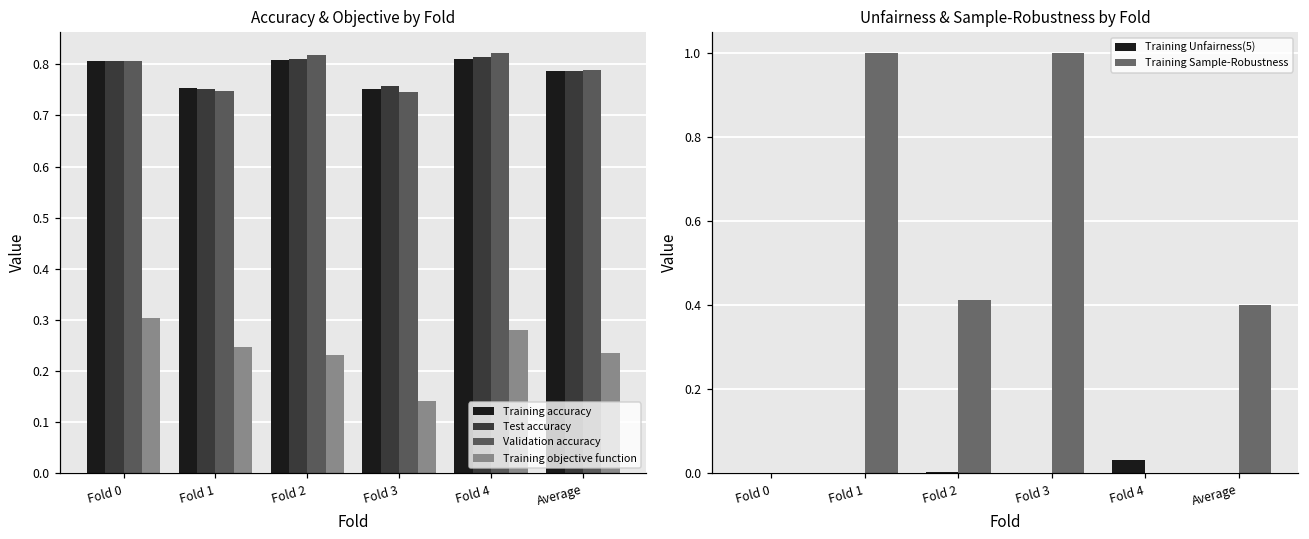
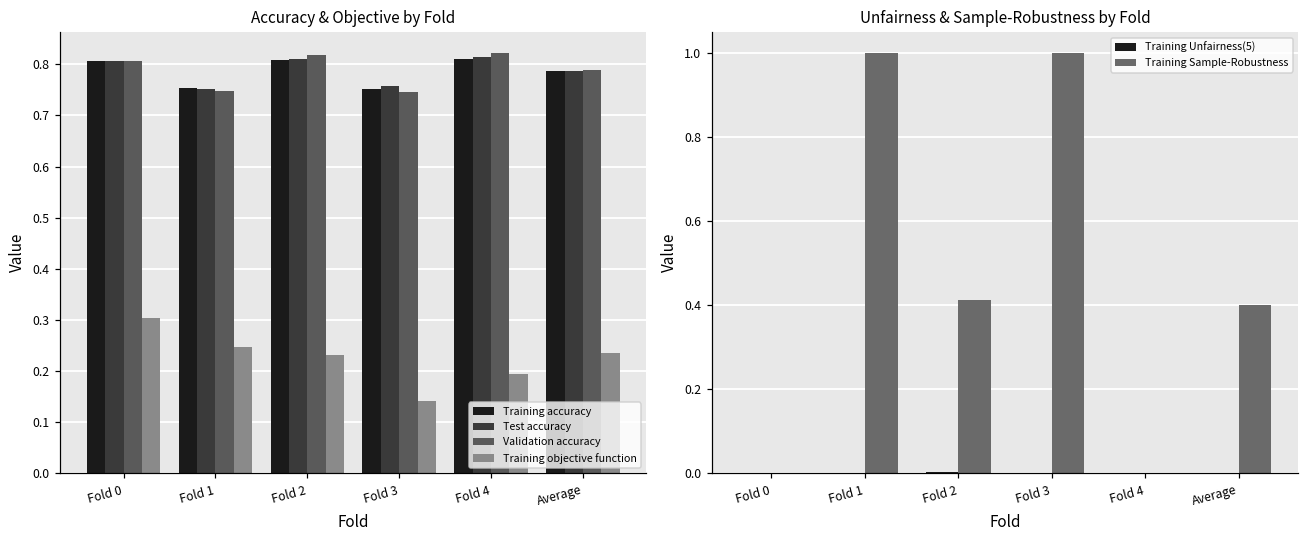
Accuracy & Objective by Fold, Training objective function, Fold 4: 0.28 -> 0.19
Unfairness & Sample-Robustness by Fold, Training Unfairness(5), Fold 4: 0.03 -> 0.00
